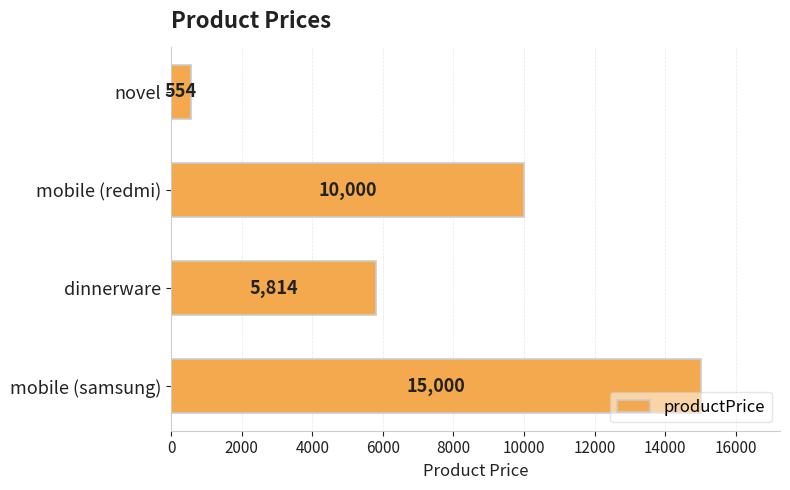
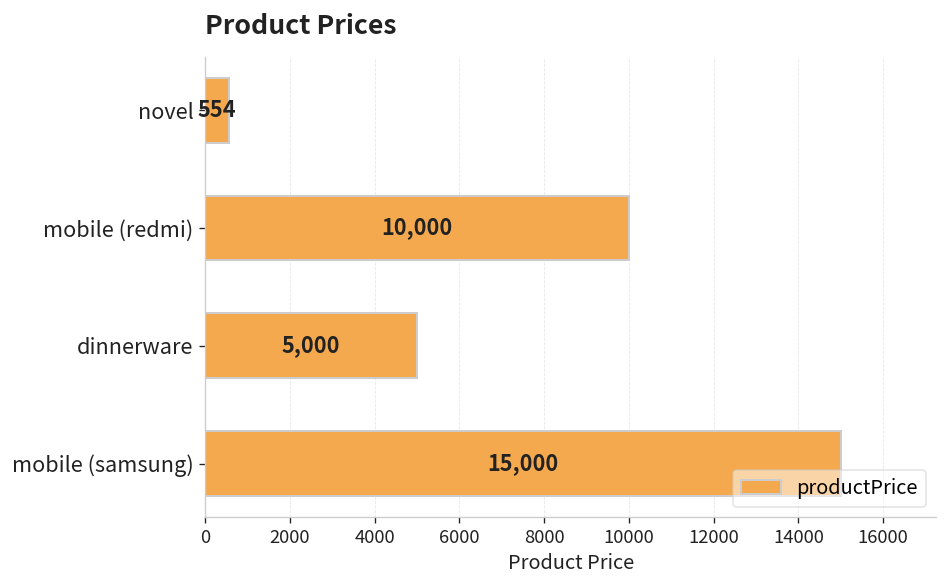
dinnerware: 5,814 -> 5,000
